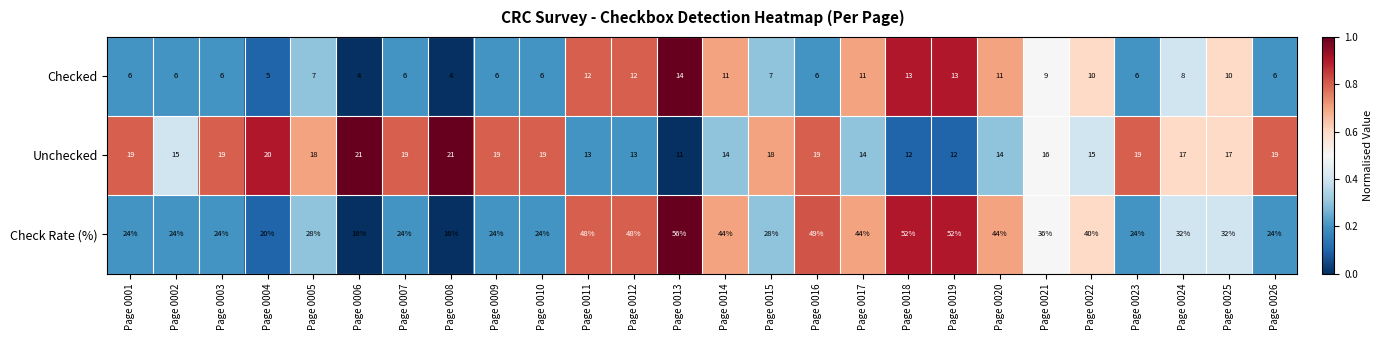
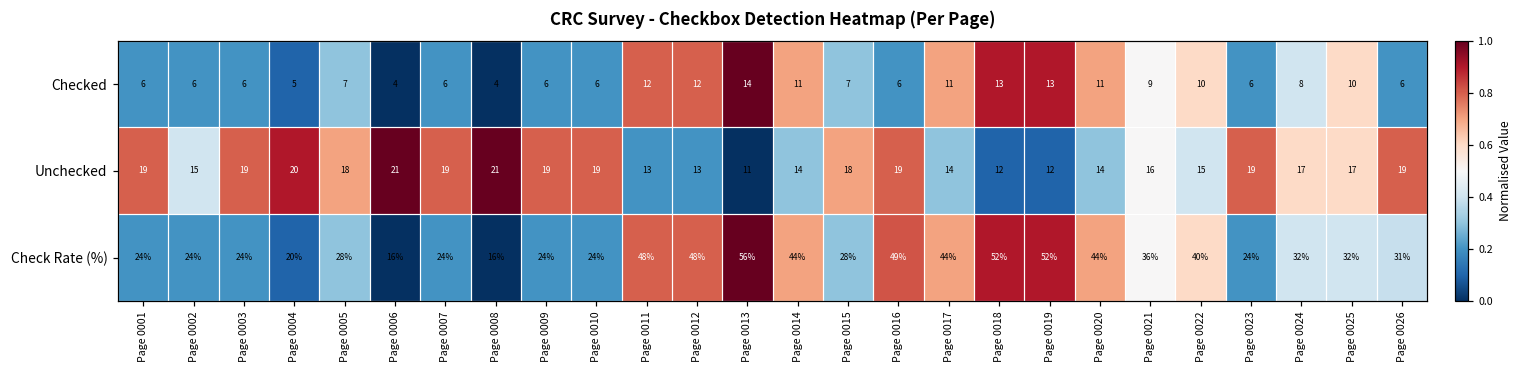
Check Rate (%), Page 0026: 24% -> 31%
